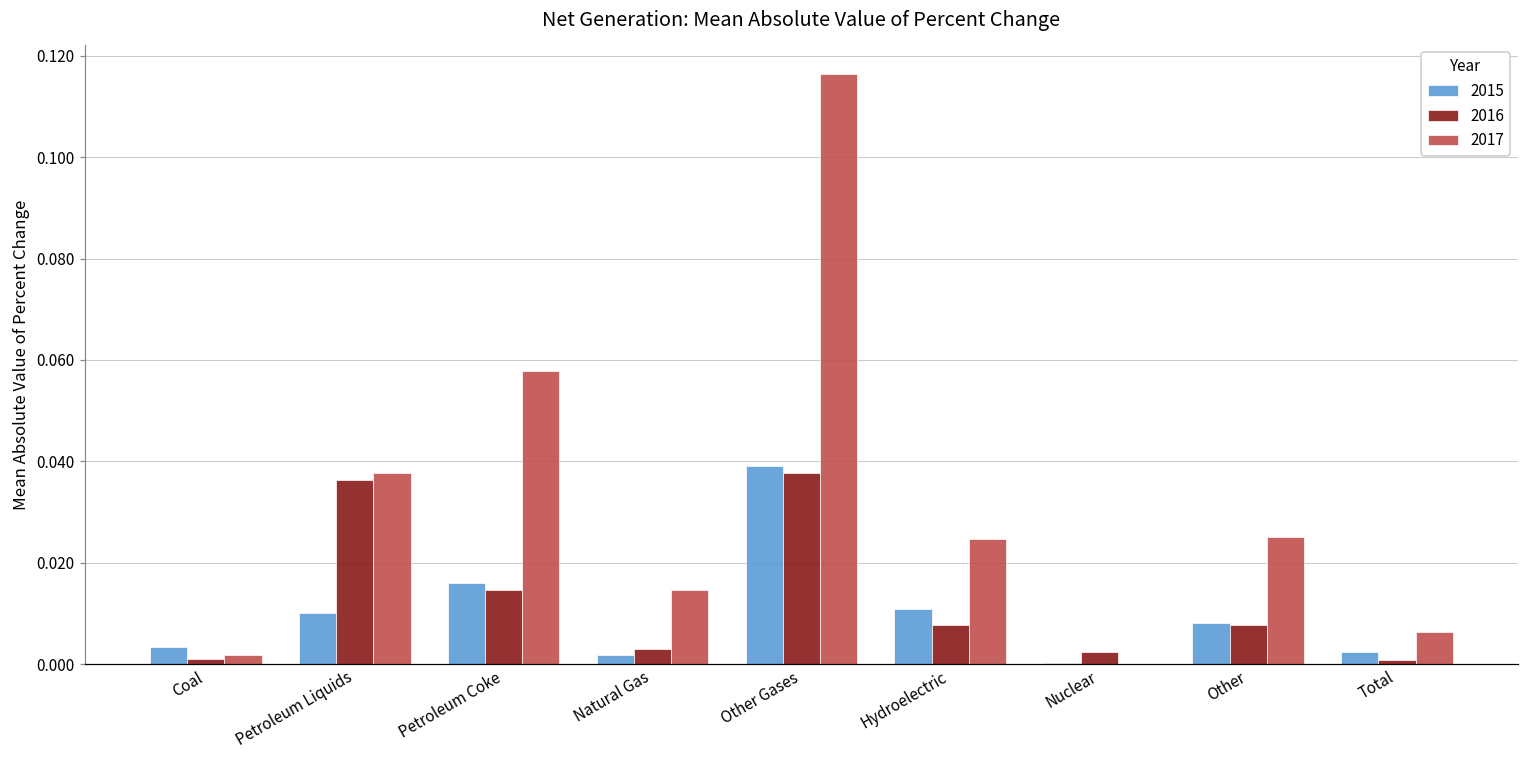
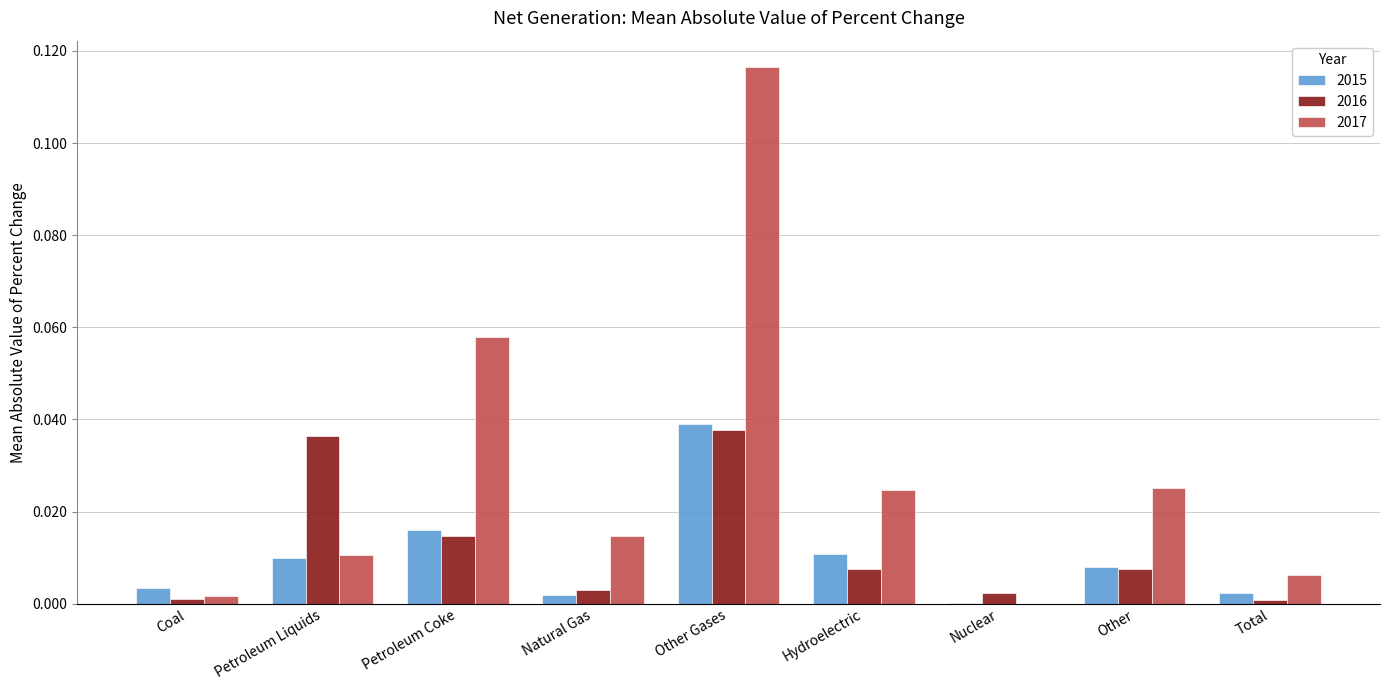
2017, Petroleum Liquids: 0.038 -> 0.011
